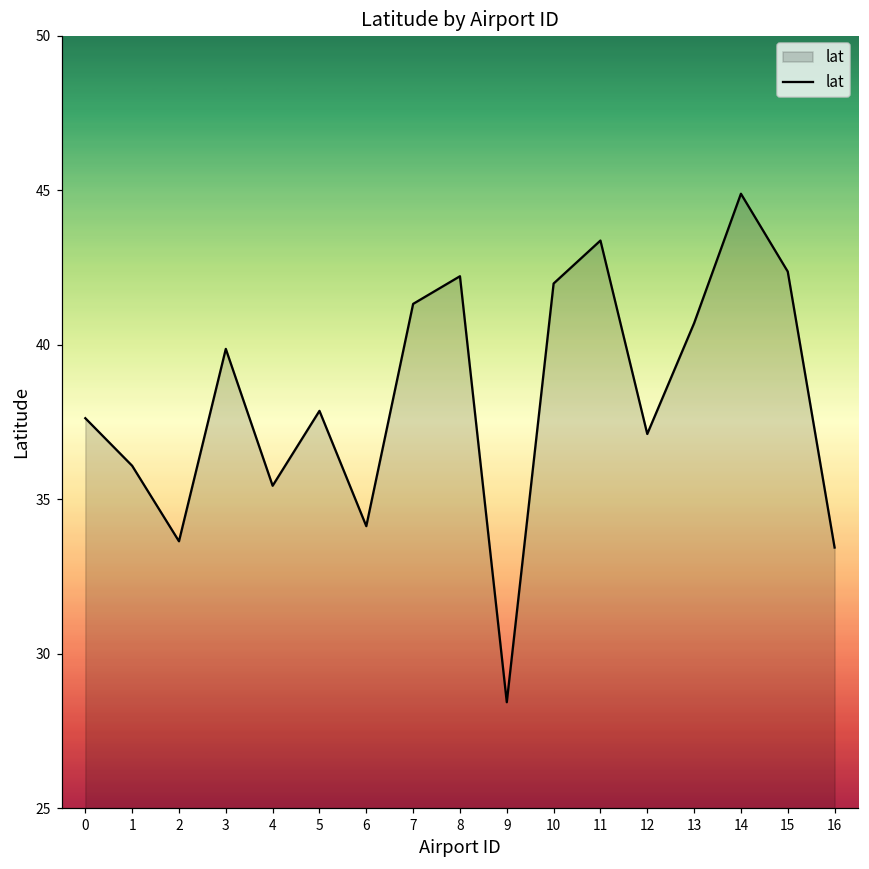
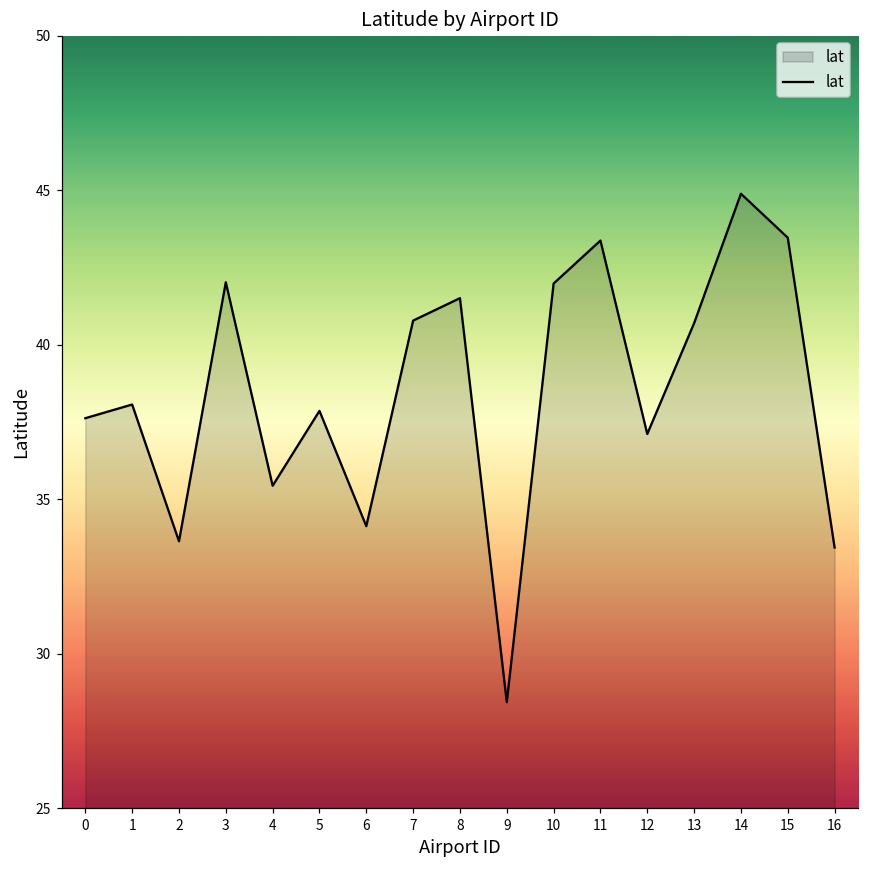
1: 36.1 -> 38.1
3: 39.9 -> 42.0
7: 41.3 -> 40.8
8: 42.2 -> 41.5
15: 42.4 -> 43.5
